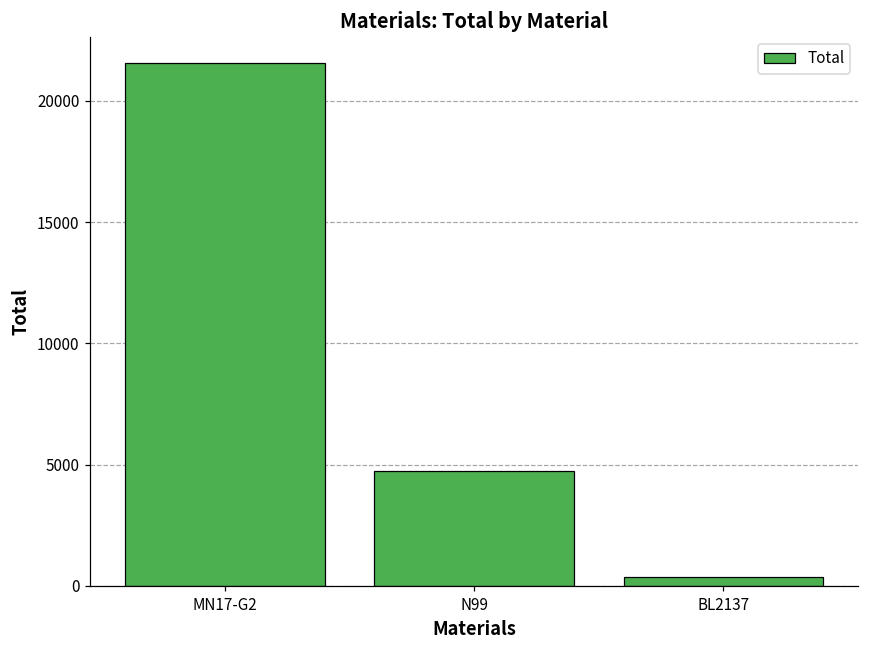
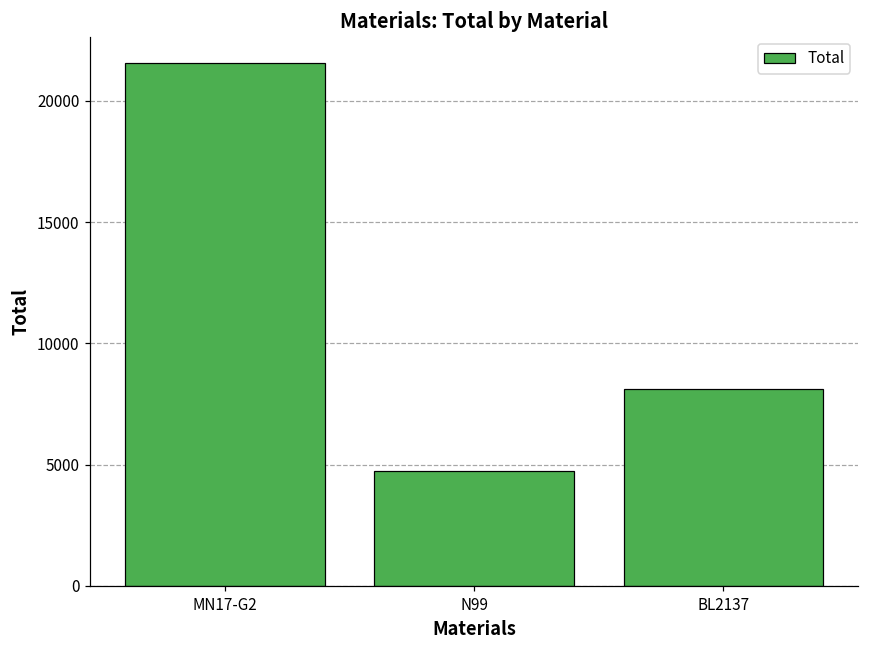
BL2137: 400 -> 8100
